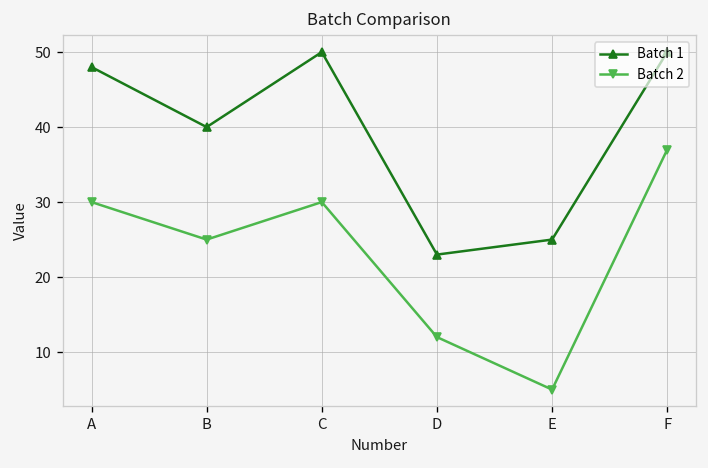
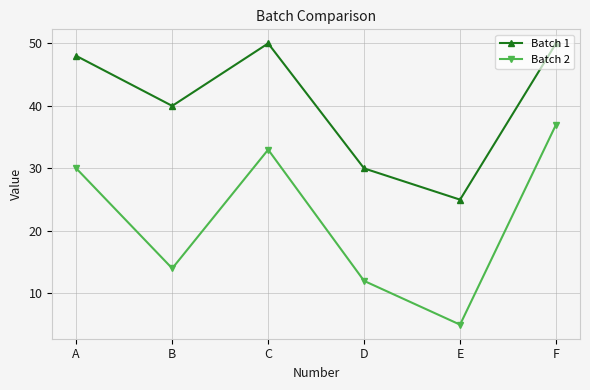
Batch 2, B: 25 -> 14
Batch 2, C: 30 -> 33
Batch 1, D: 23 -> 30
